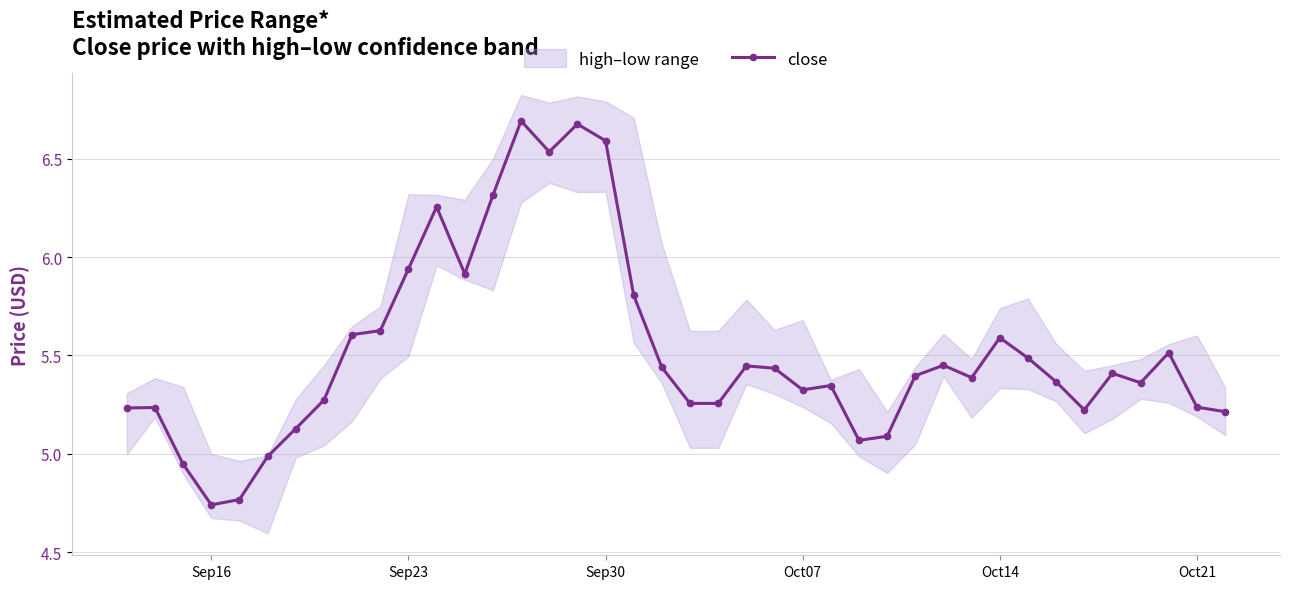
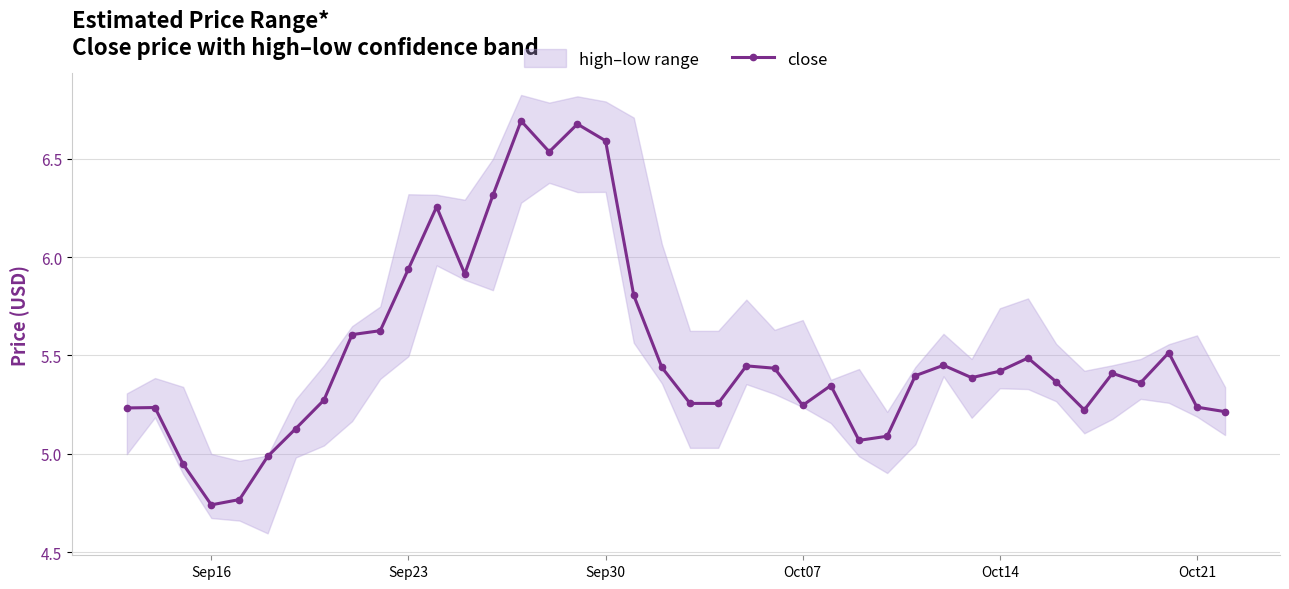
close, Oct07: 5.33 -> 5.25
close, Oct14: 5.59 -> 5.42
